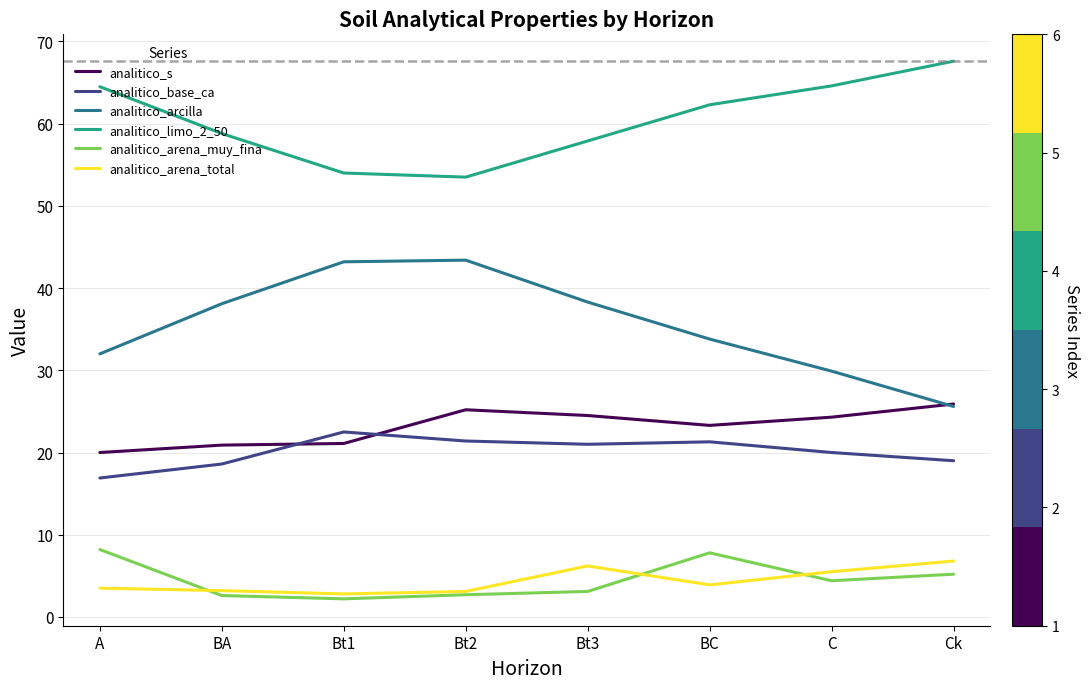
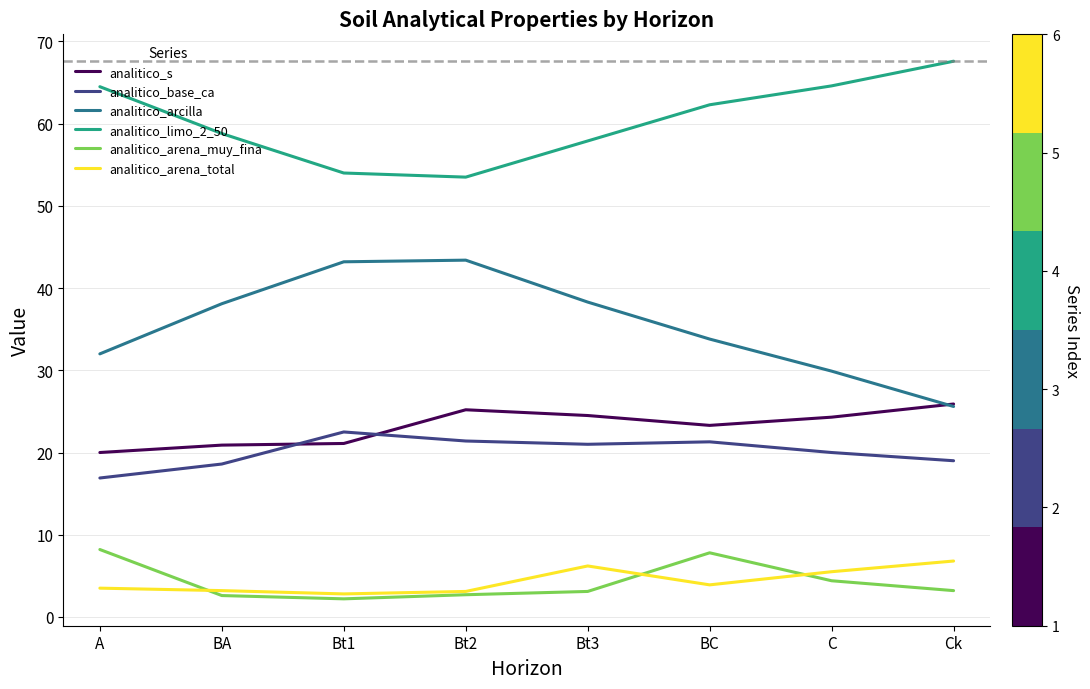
analitico_arena_muy_fina, Ck: 5 -> 3
